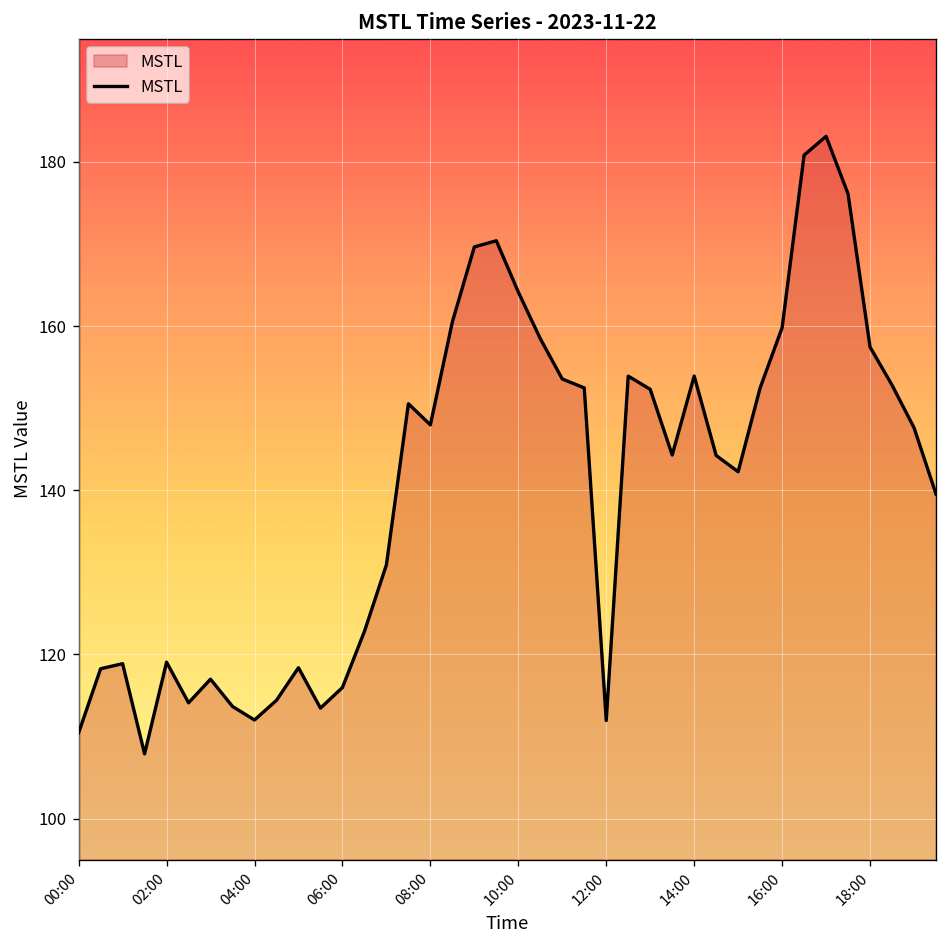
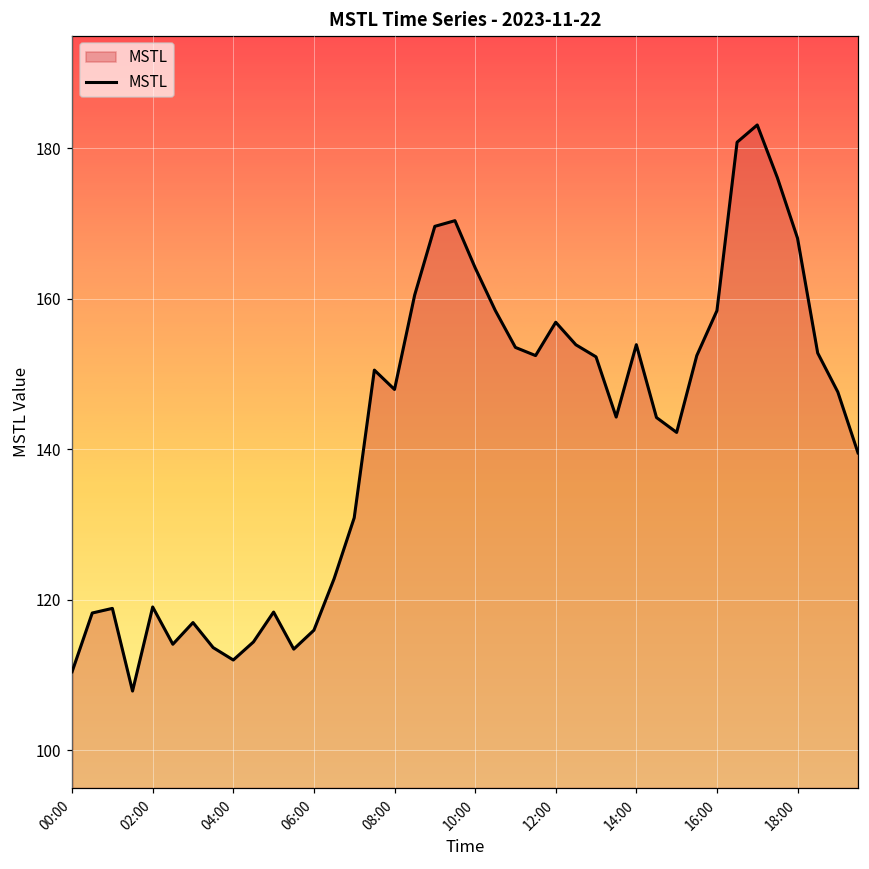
12:00: 112 -> 157
16:00: 160 -> 158
18:00: 157 -> 168
